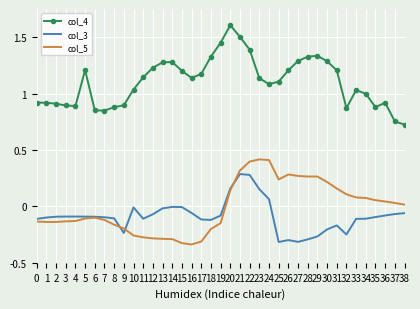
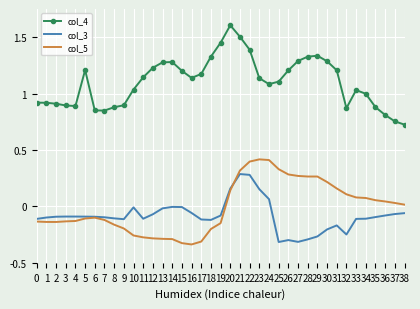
col_3, 9: -0.24 -> -0.11
col_5, 25: 0.24 -> 0.33
col_4, 36: 0.92 -> 0.81
